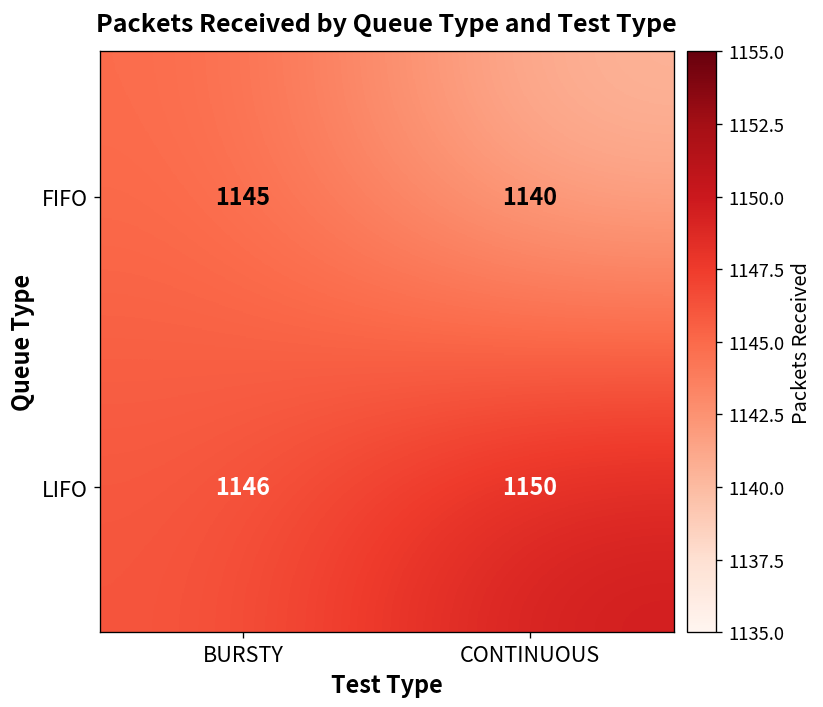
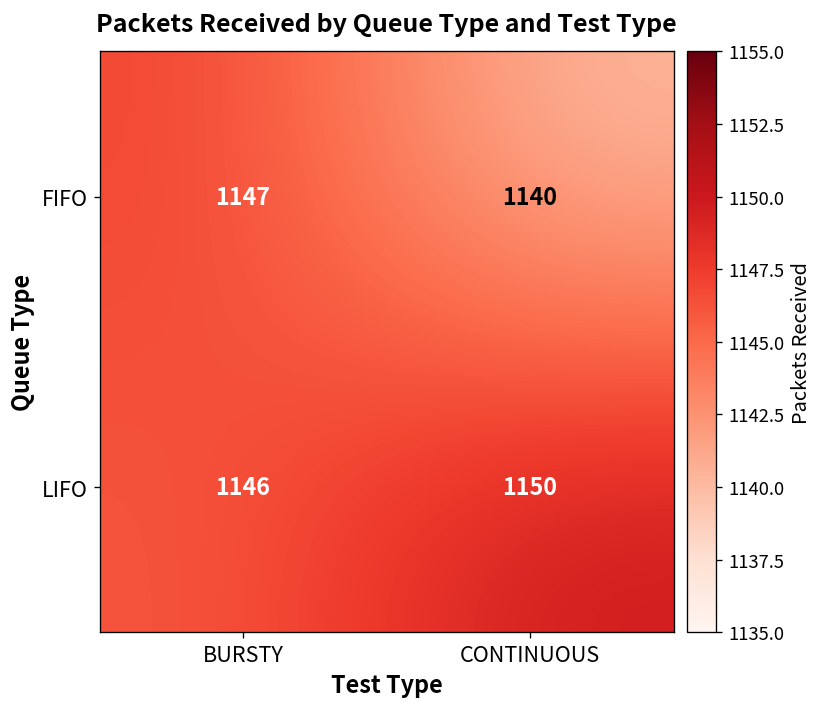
FIFO, BURSTY: 1145 -> 1147
